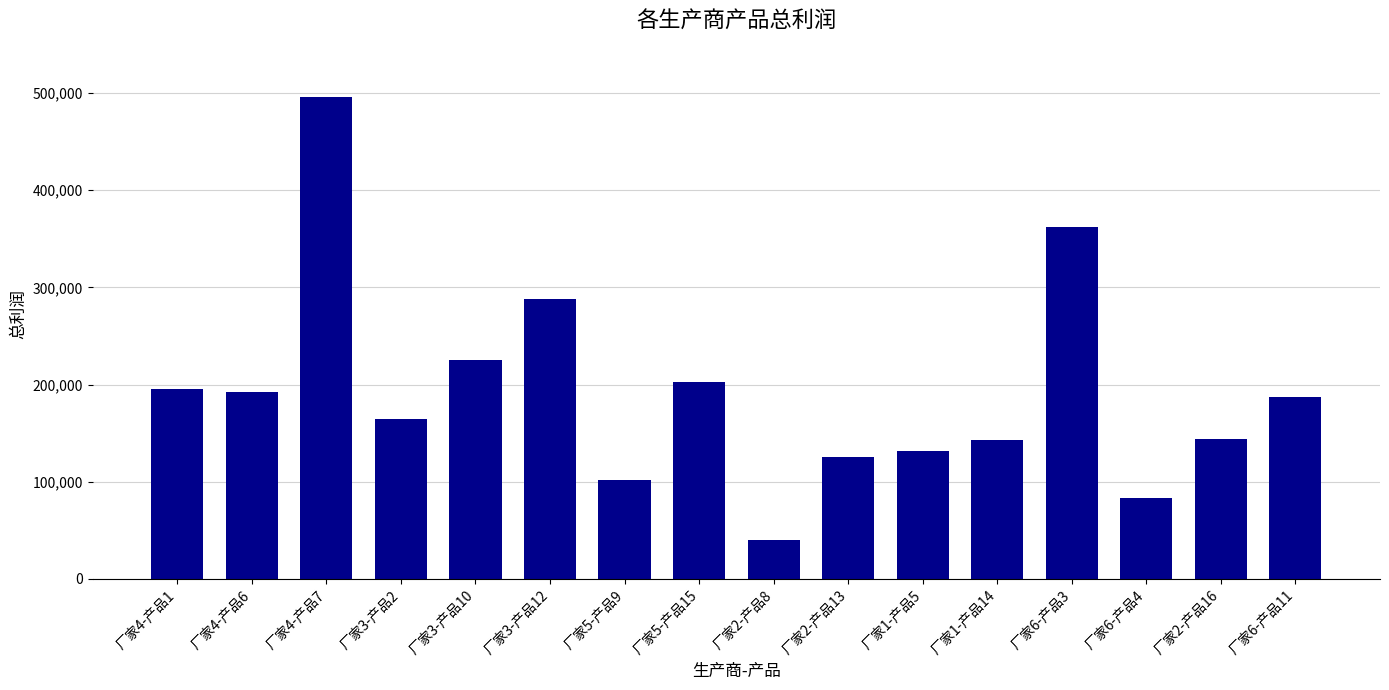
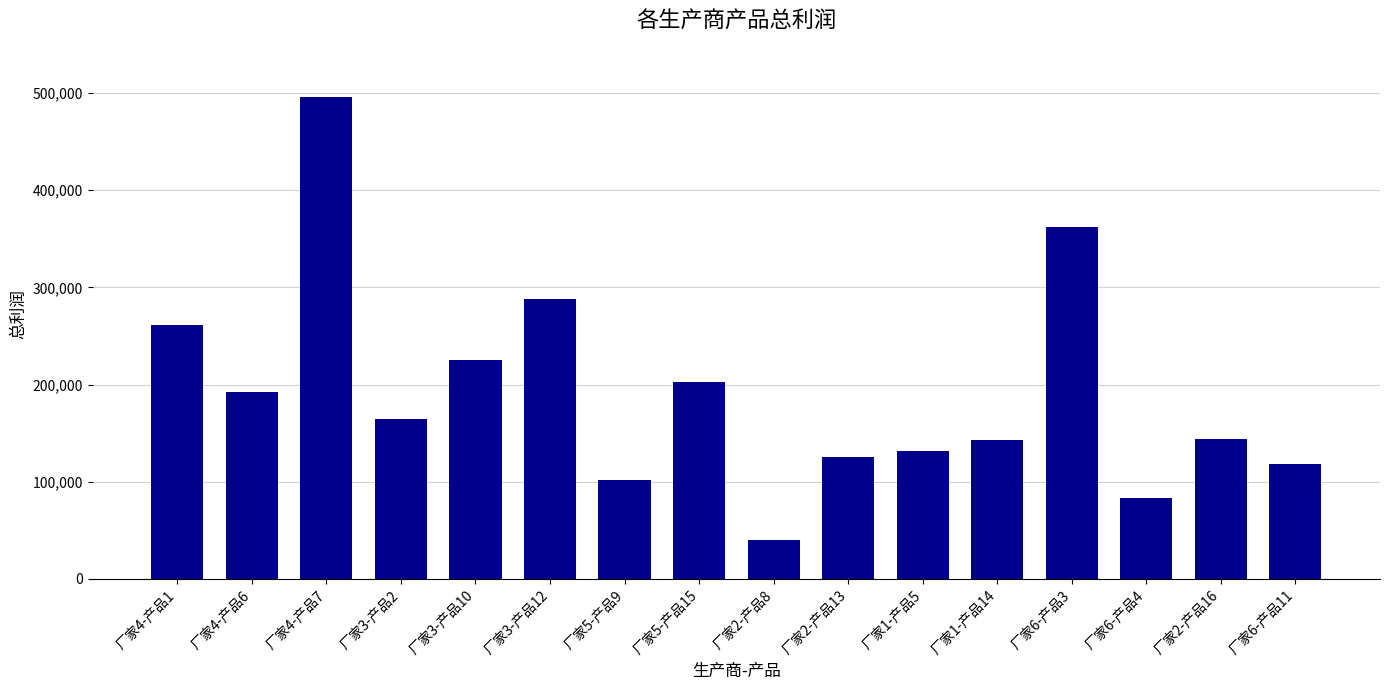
厂家4-产品1: 190,000 -> 260,000
厂家6-产品11: 190,000 -> 120,000
